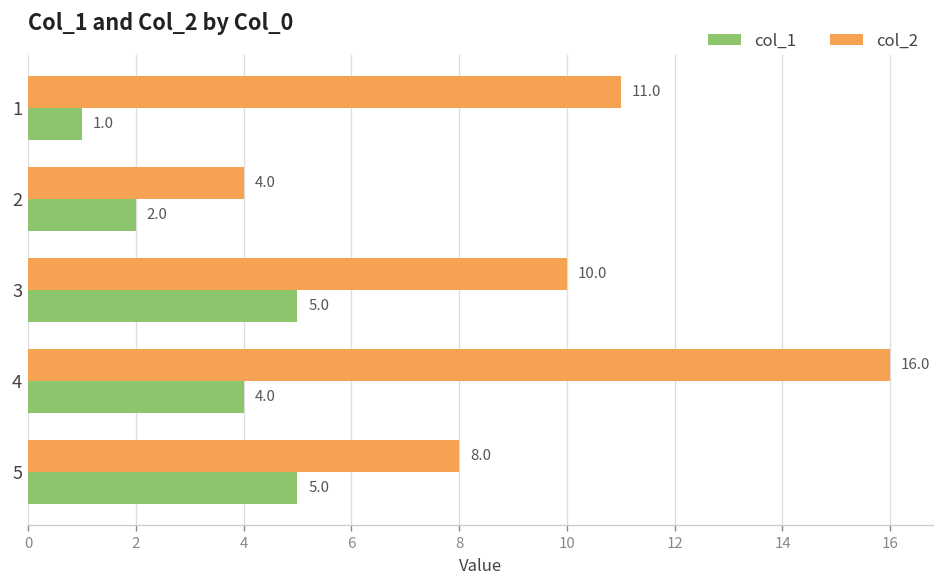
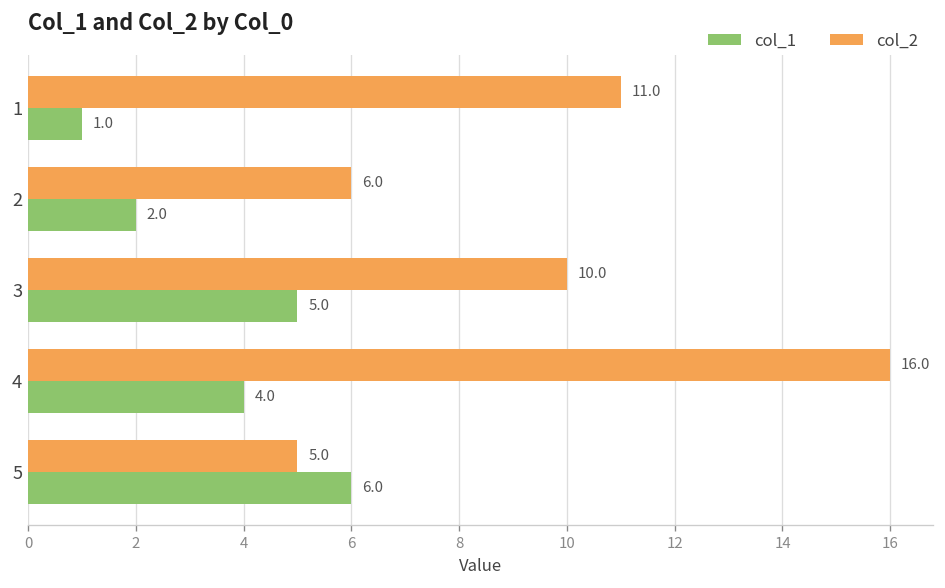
col_2, 2: 4.0 -> 6.0
col_2, 5: 8.0 -> 5.0
col_1, 5: 5.0 -> 6.0
